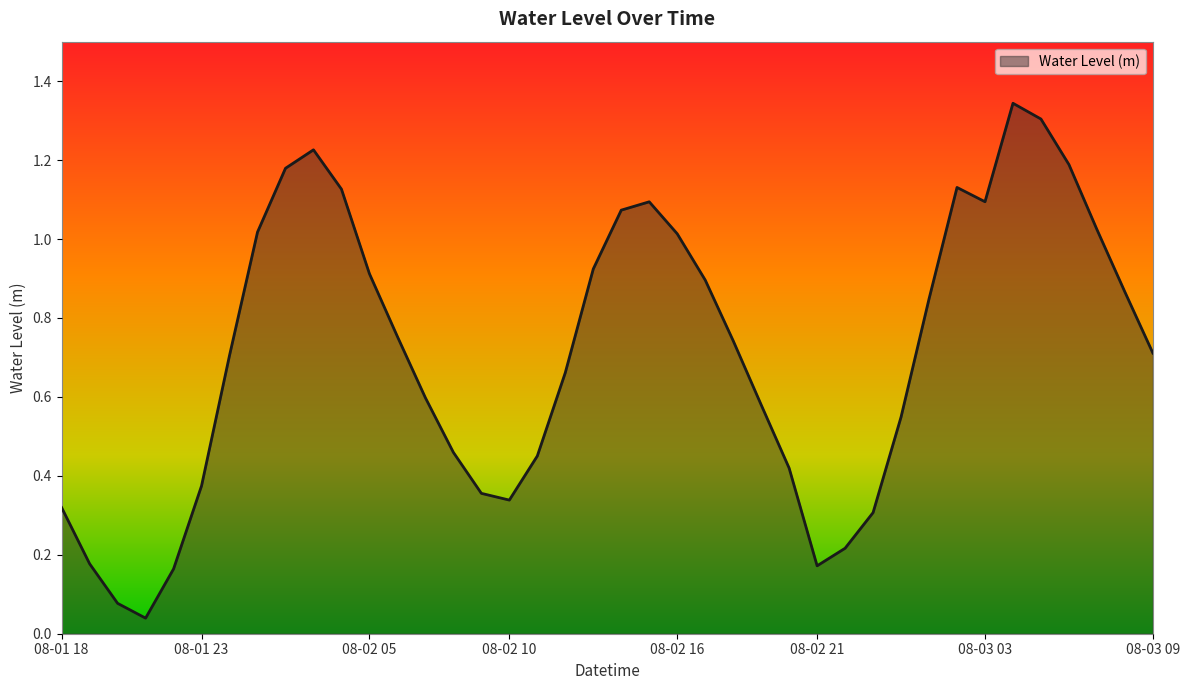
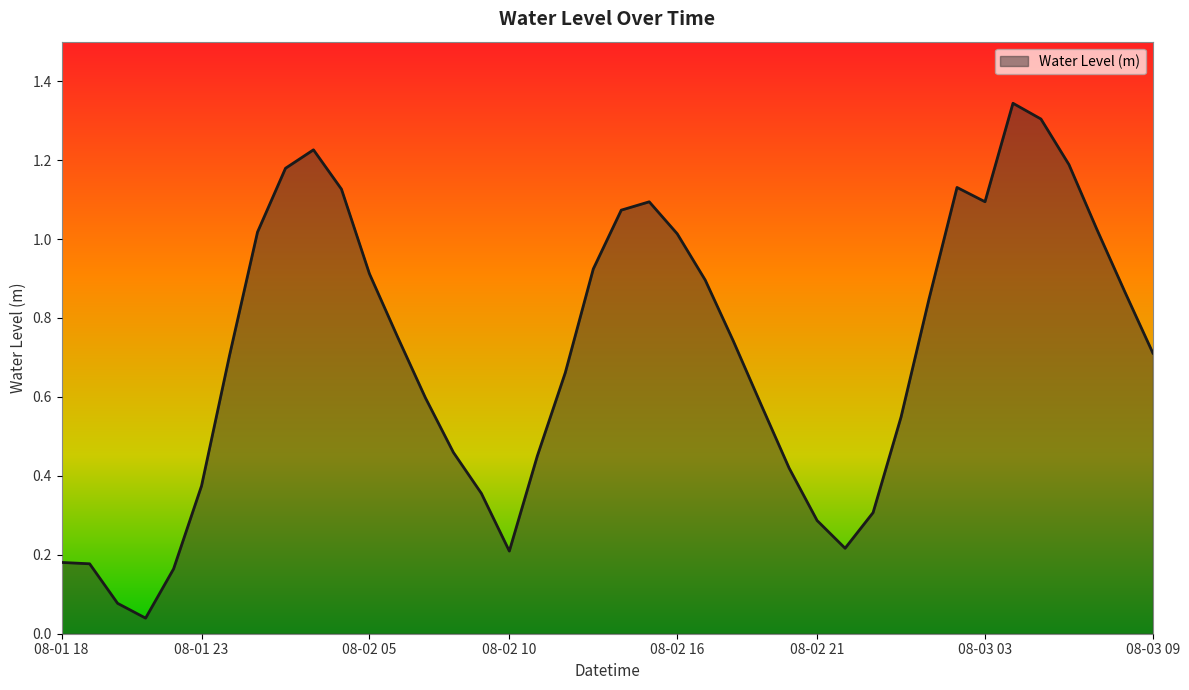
08-01 18: 0.32 -> 0.18
08-02 10: 0.34 -> 0.21
08-02 21: 0.17 -> 0.29
